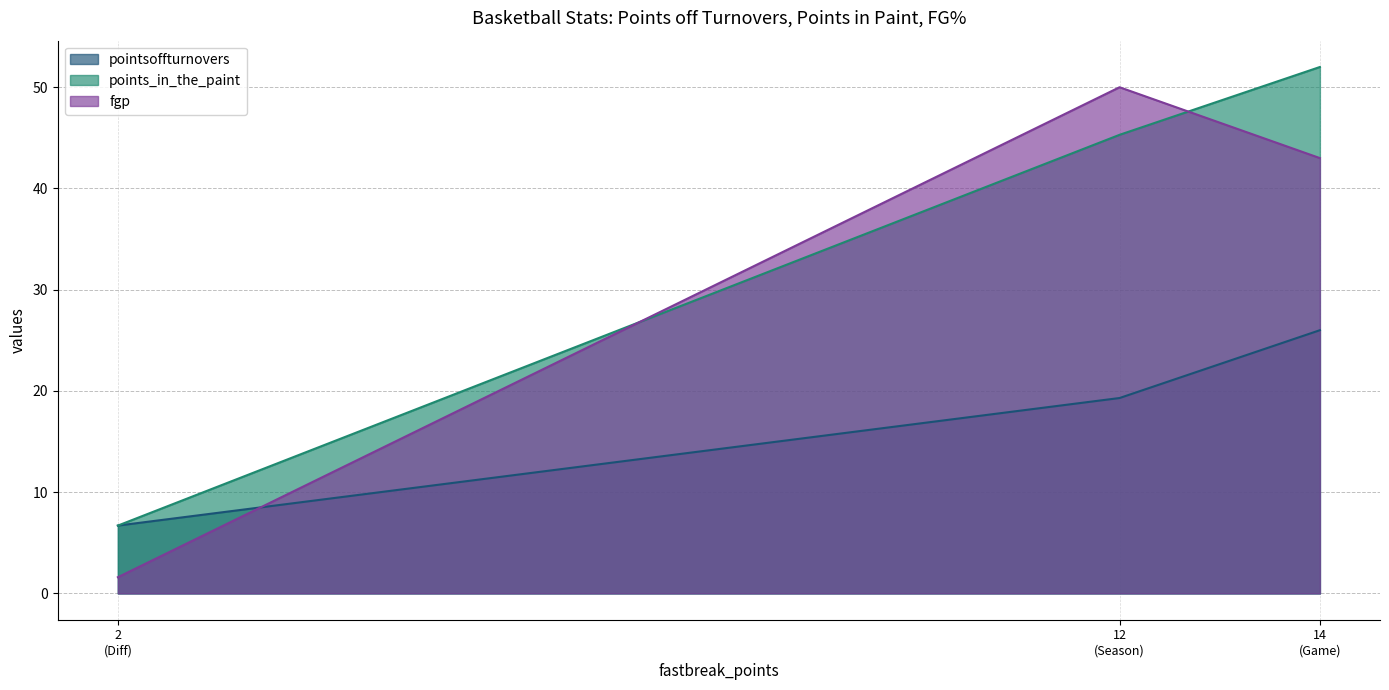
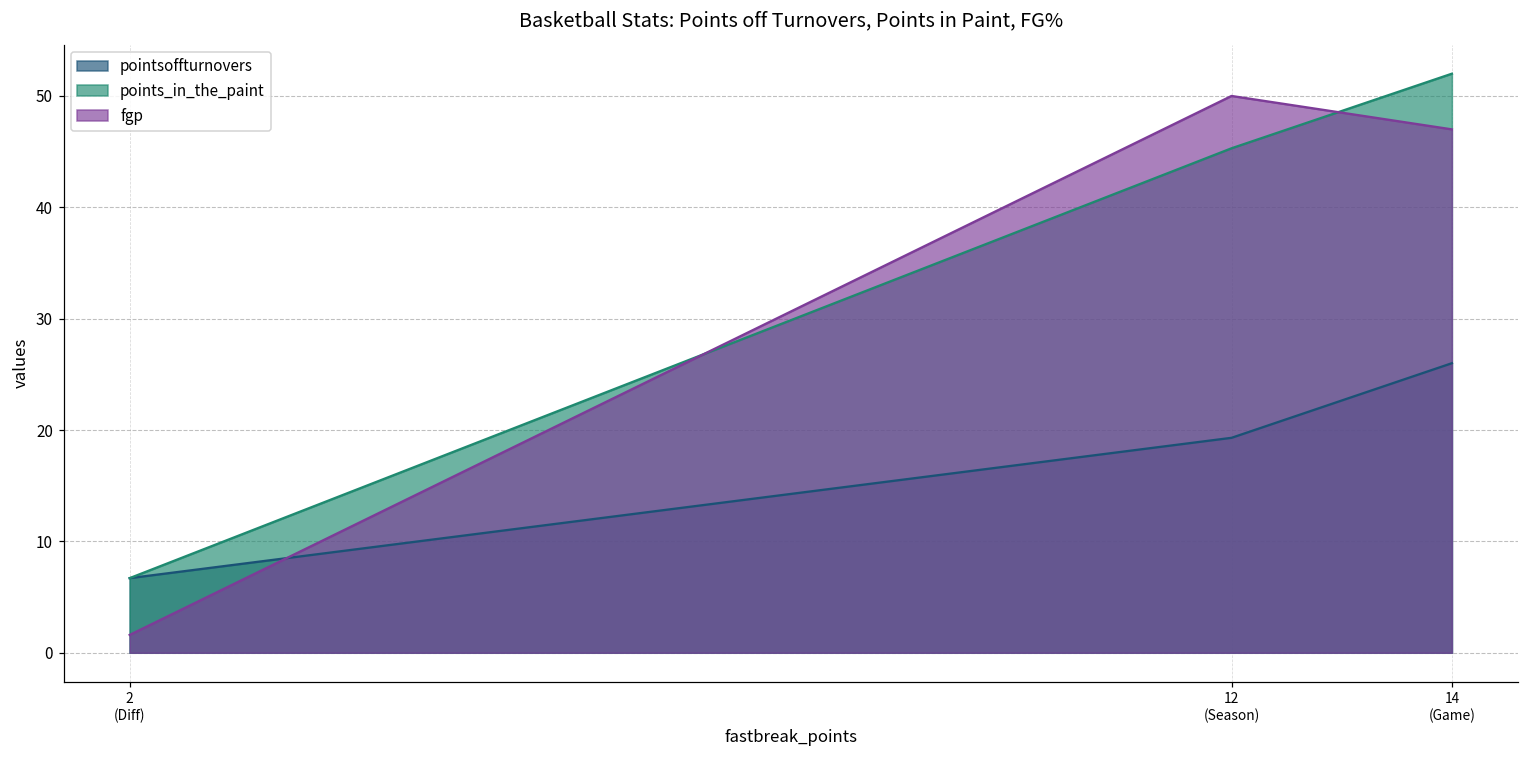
fgp, 14 (Game): 43 -> 47
